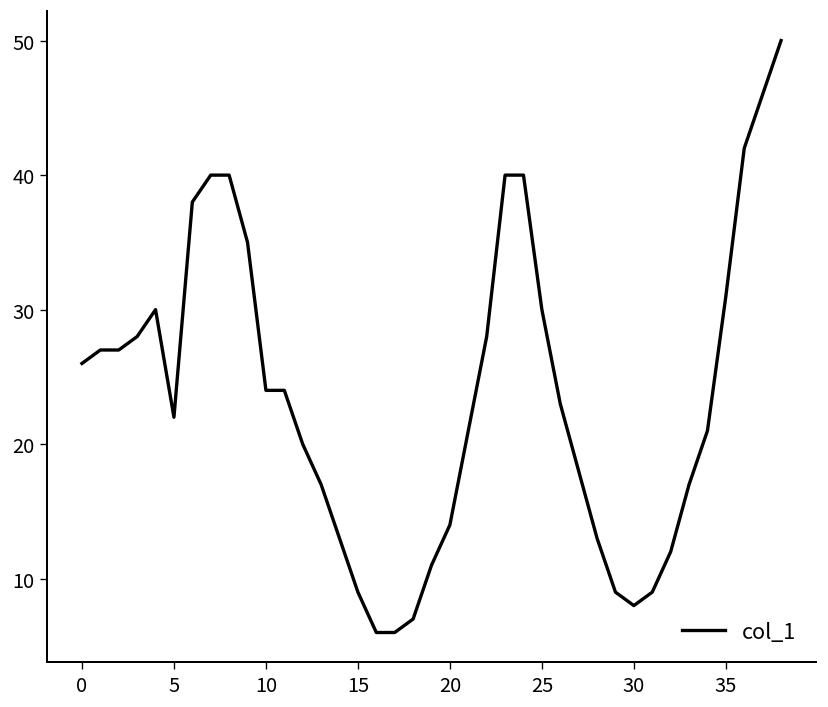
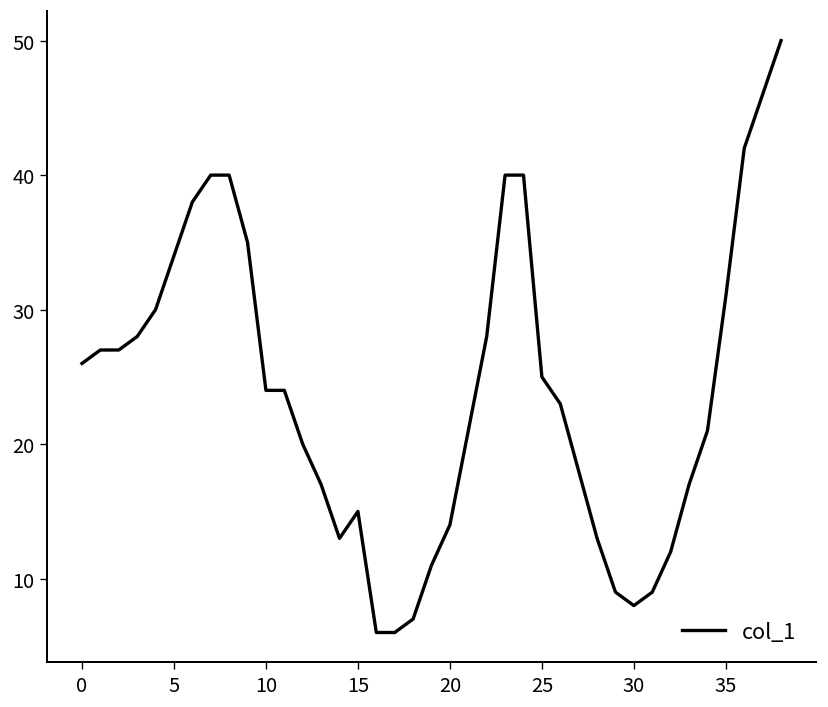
5: 22 -> 34
15: 9 -> 15
25: 30 -> 25
